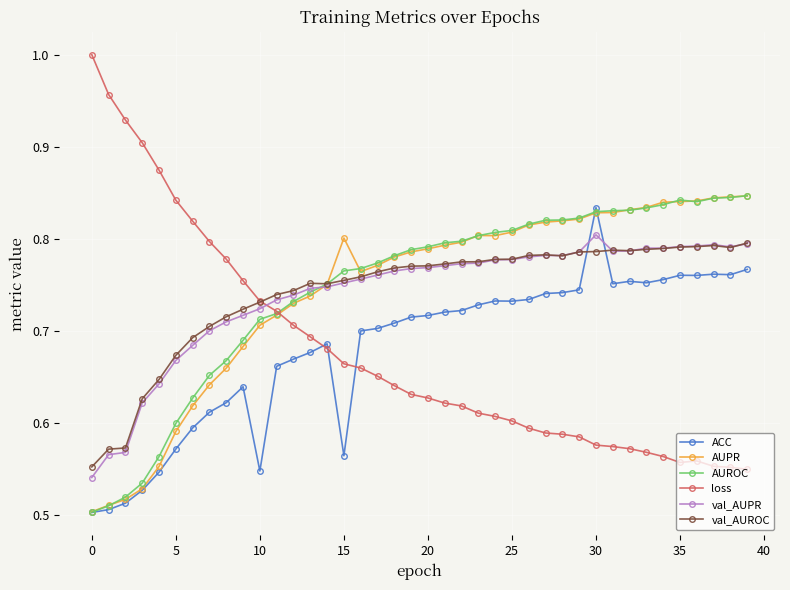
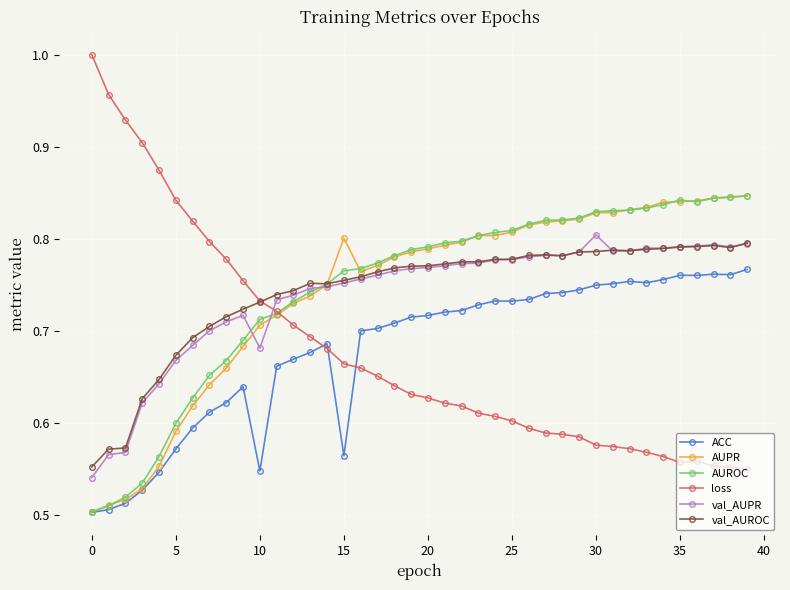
val_AUPR, 10: 0.72 -> 0.68
ACC, 30: 0.83 -> 0.75
